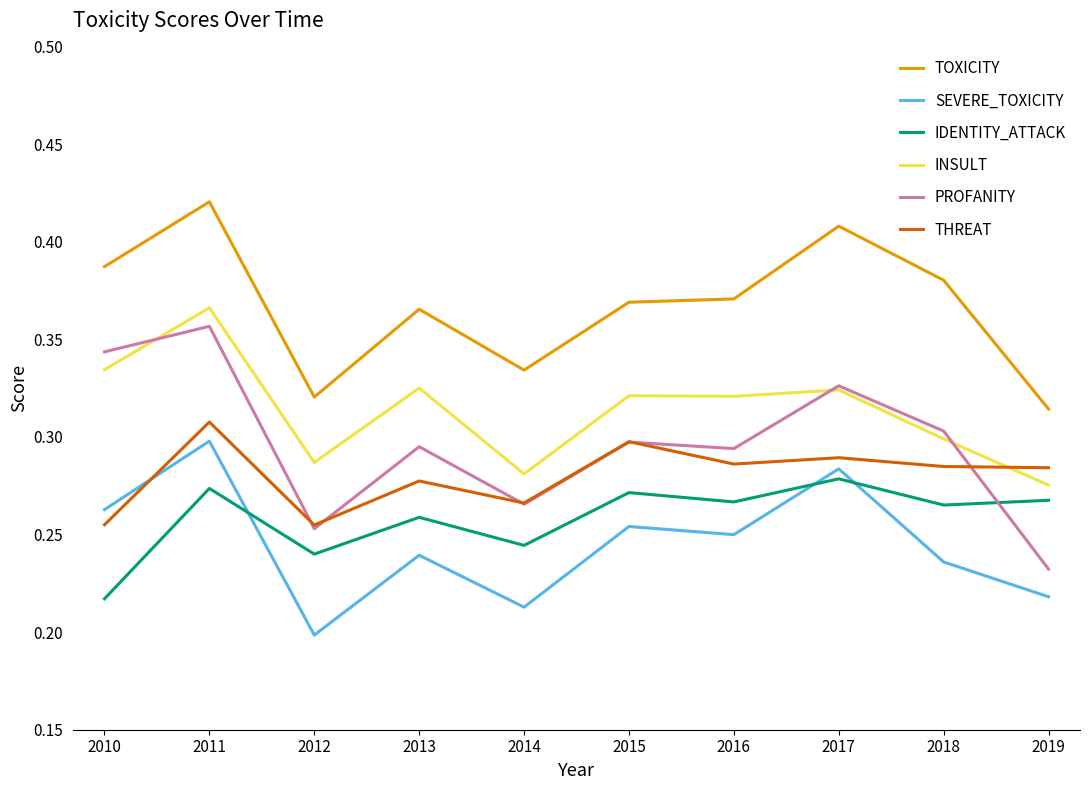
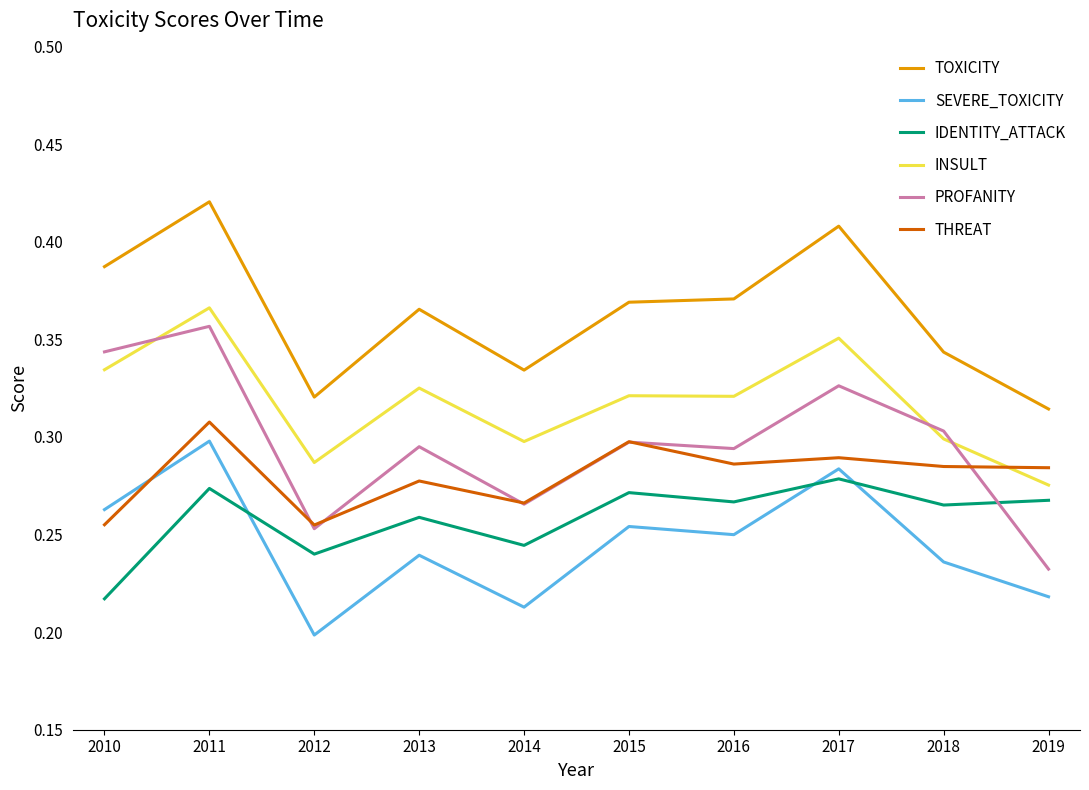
INSULT, 2014: 0.281 -> 0.298
INSULT, 2017: 0.324 -> 0.351
TOXICITY, 2018: 0.380 -> 0.343
